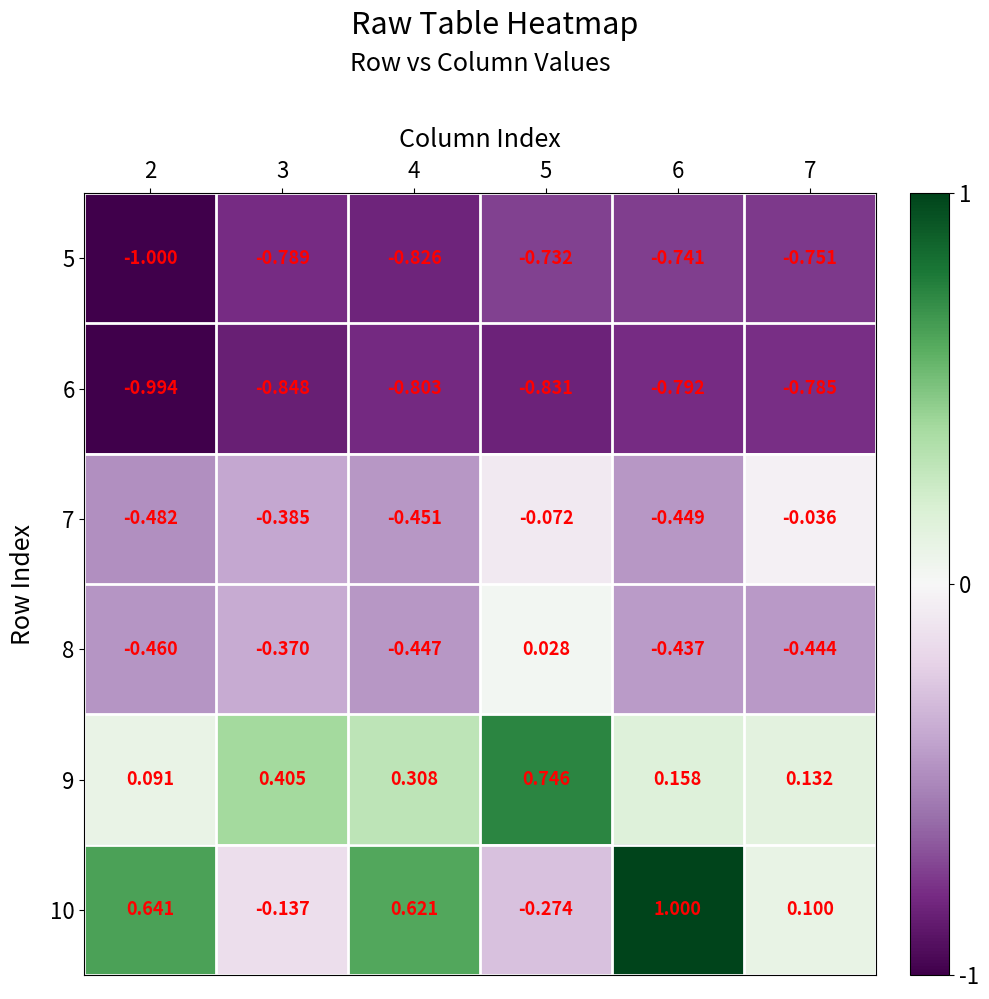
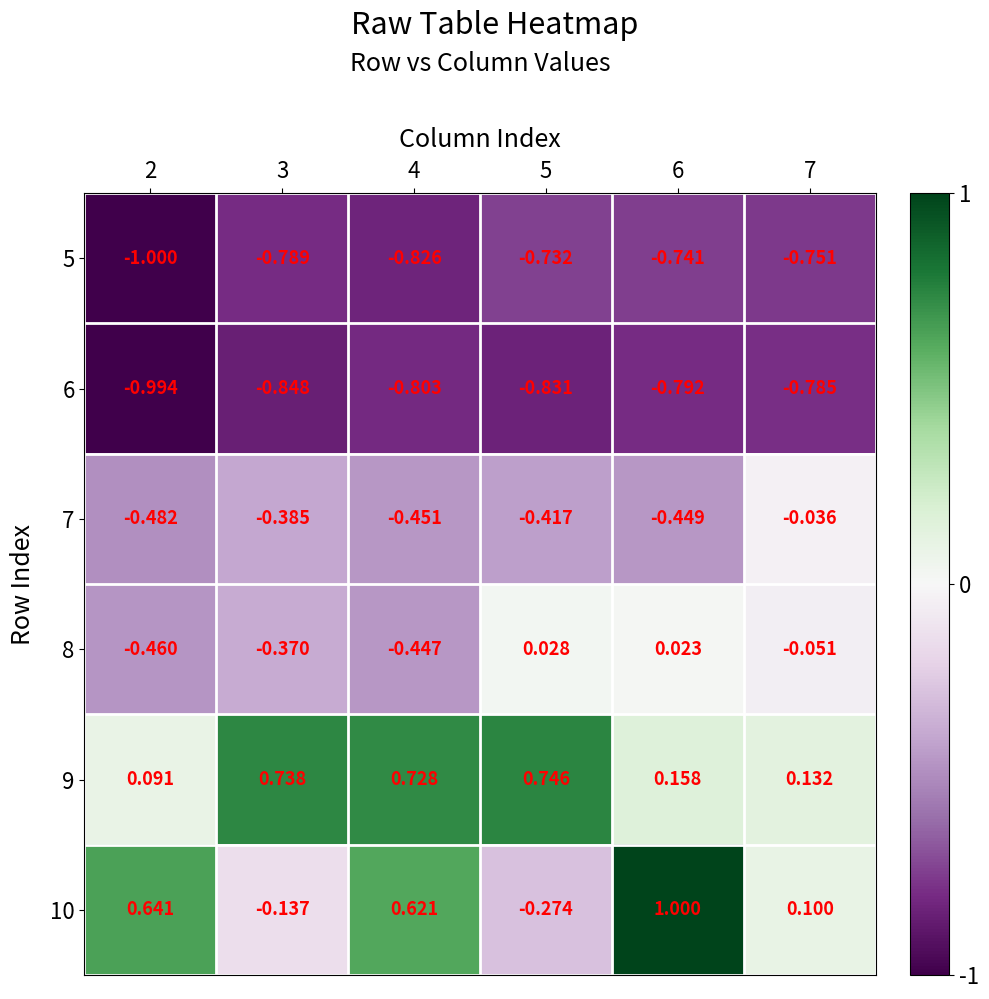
7, 5: -0.072 -> -0.417
8, 6: -0.437 -> 0.023
8, 7: -0.444 -> -0.051
9, 3: 0.405 -> 0.738
9, 4: 0.308 -> 0.728
